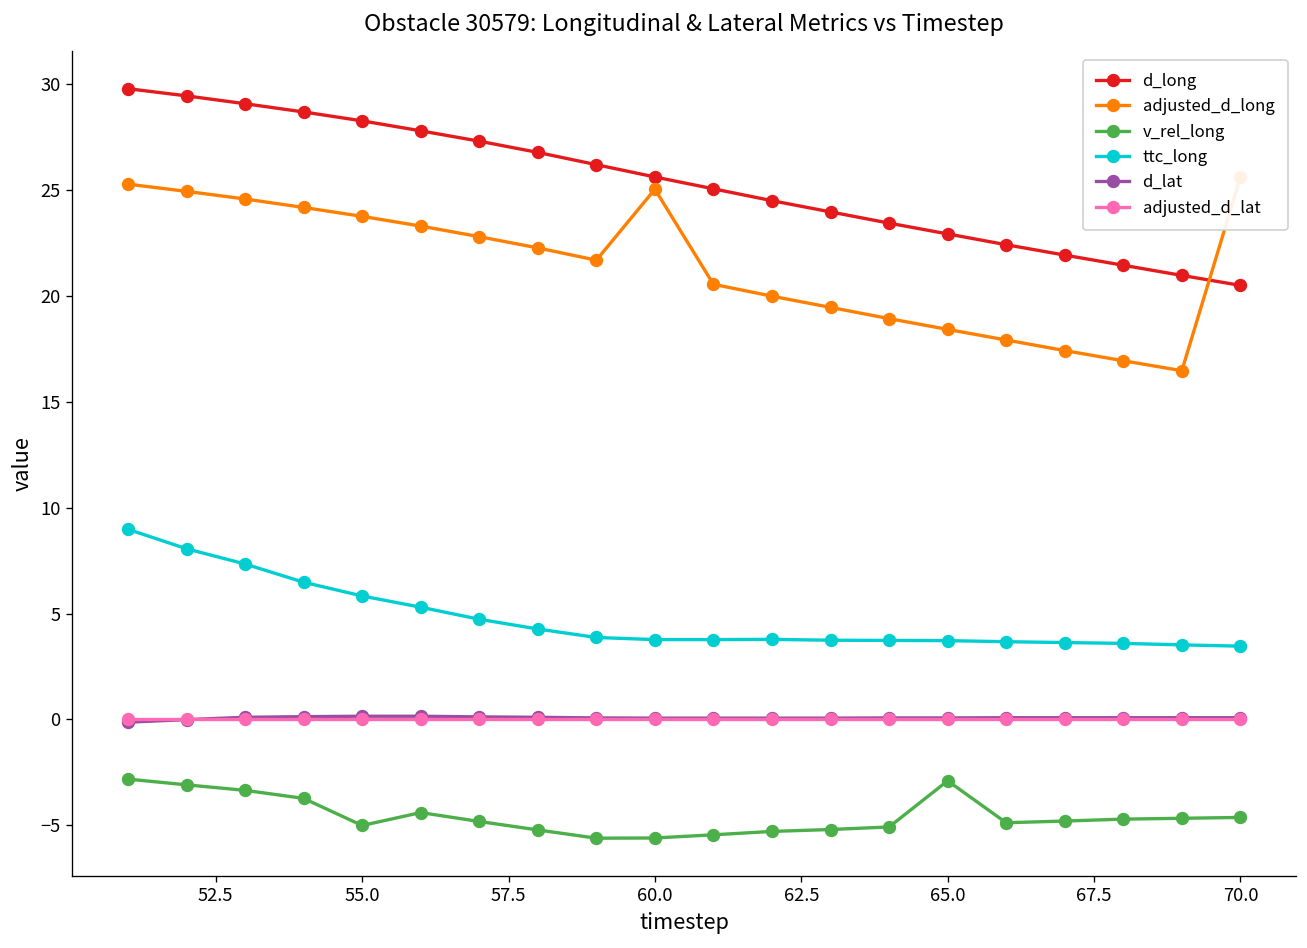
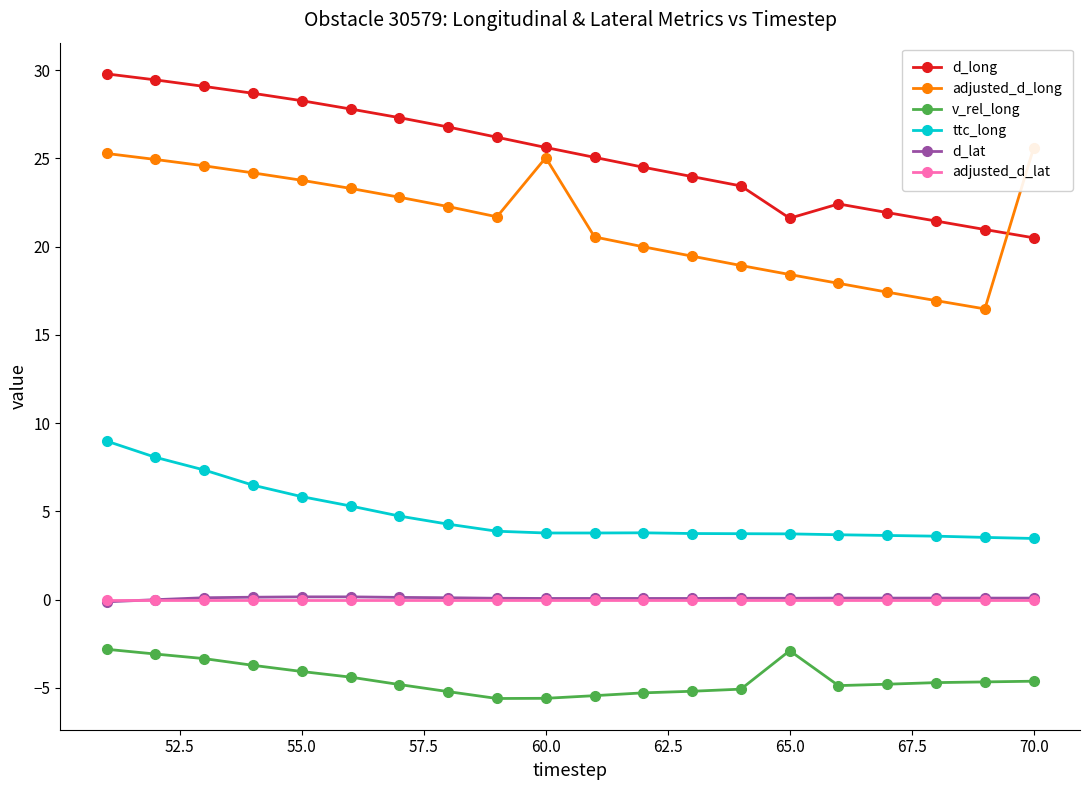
v_rel_long, 55.0: -5.0 -> -4.1
d_long, 65.0: 22.9 -> 21.6
